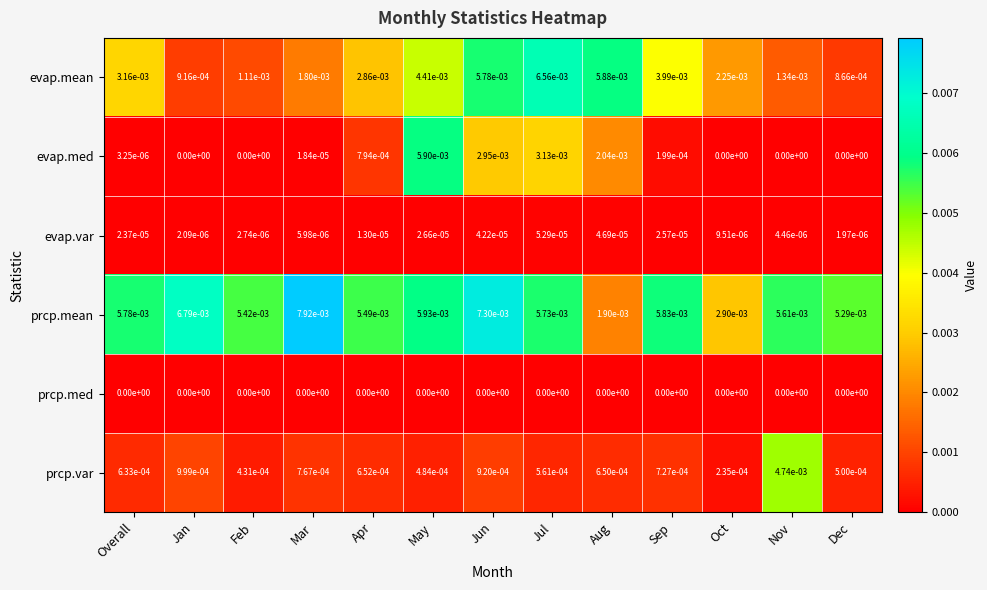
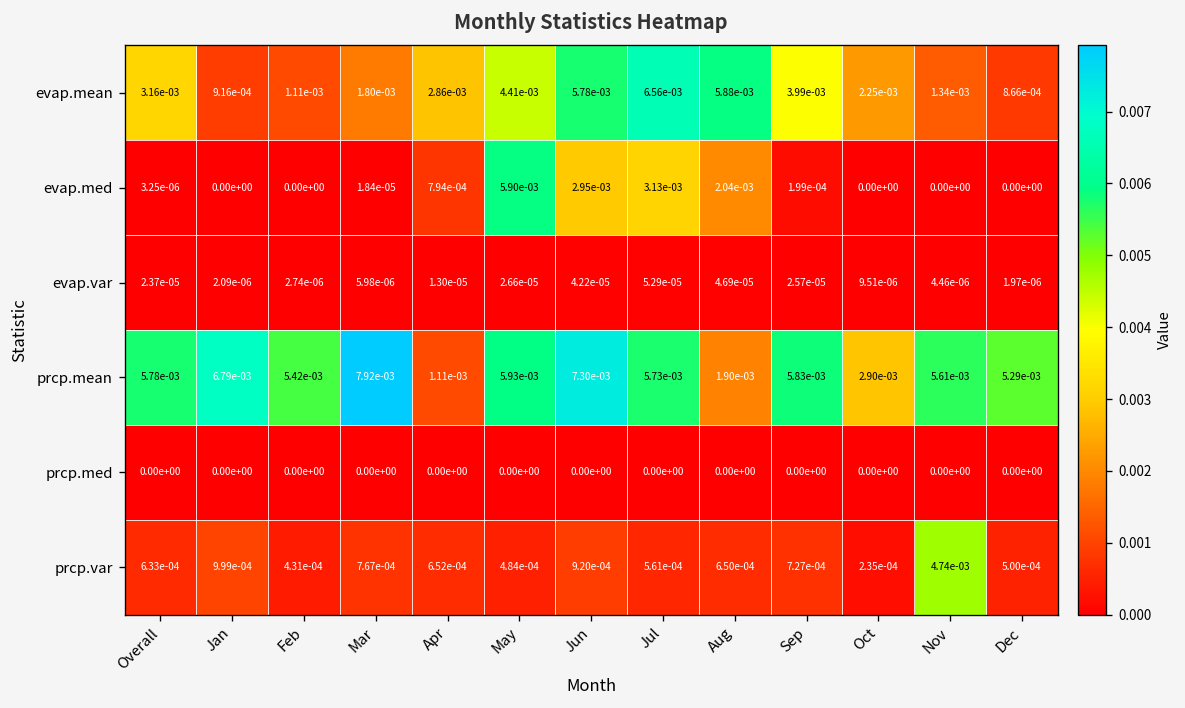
prcp.mean, Apr: 5.49e-03 -> 1.11e-03
